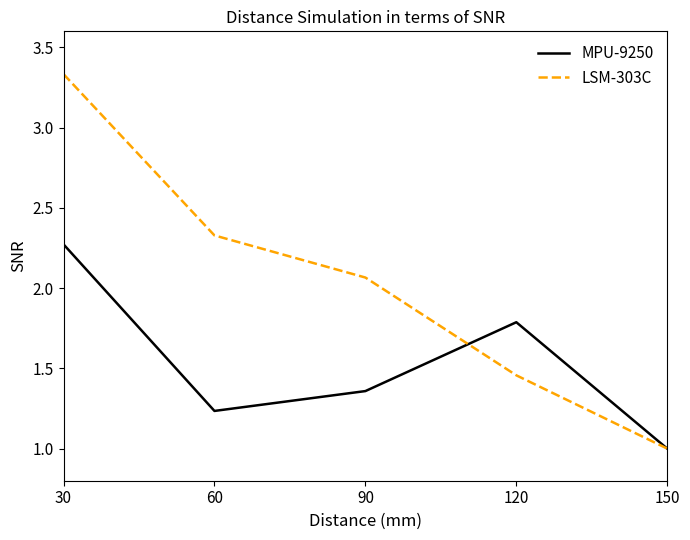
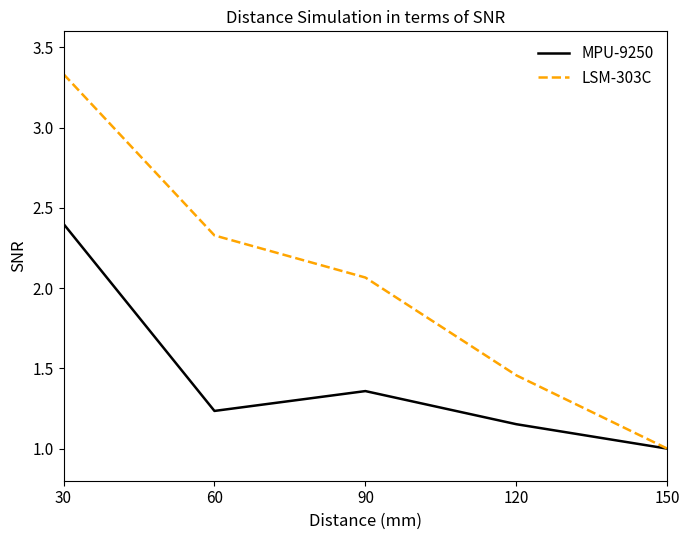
MPU-9250, 30: 2.27 -> 2.40
MPU-9250, 120: 1.79 -> 1.15
